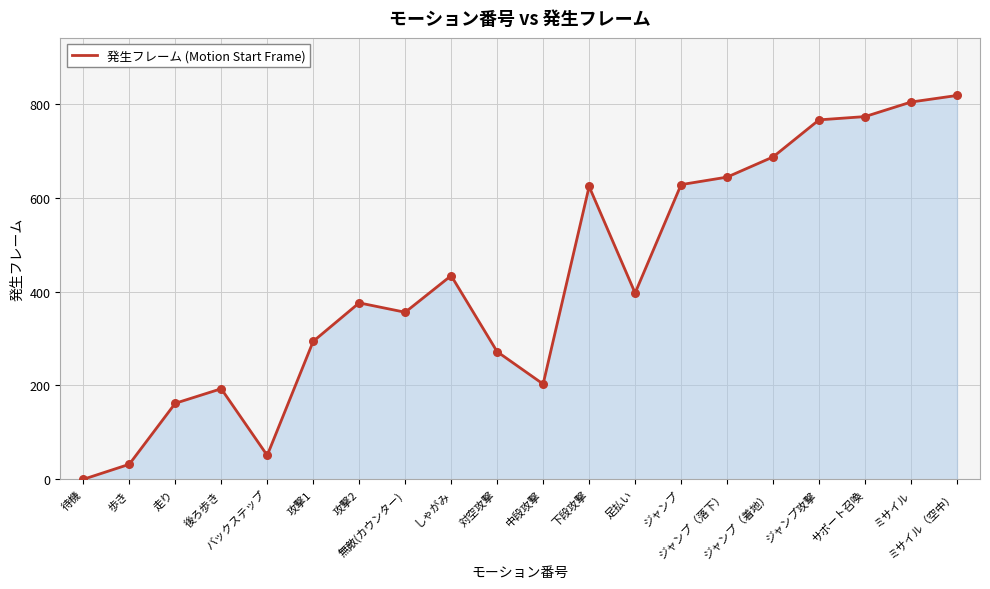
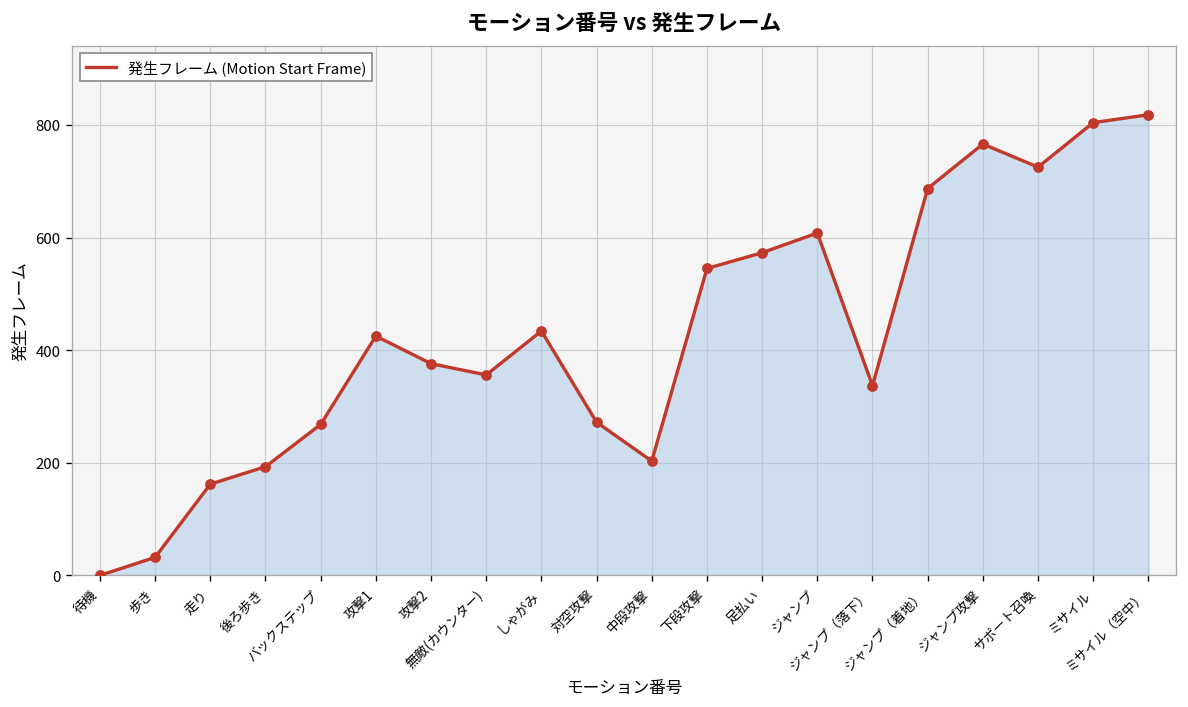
バックステップ: 50 -> 270
攻撃1: 290 -> 430
下段攻撃: 620 -> 550
足払い: 400 -> 570
ジャンプ: 630 -> 610
ジャンプ（落下）: 640 -> 340
サポート召喚: 770 -> 730
